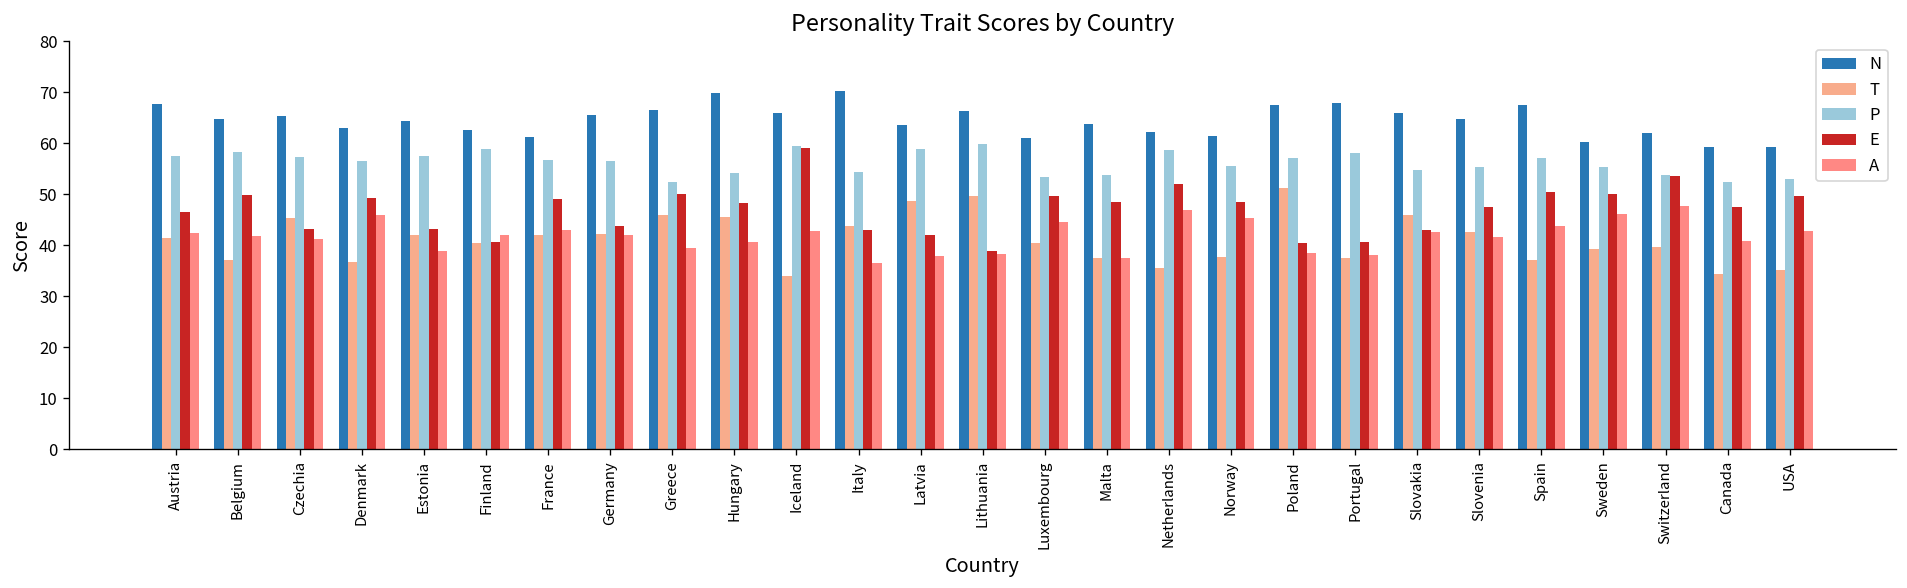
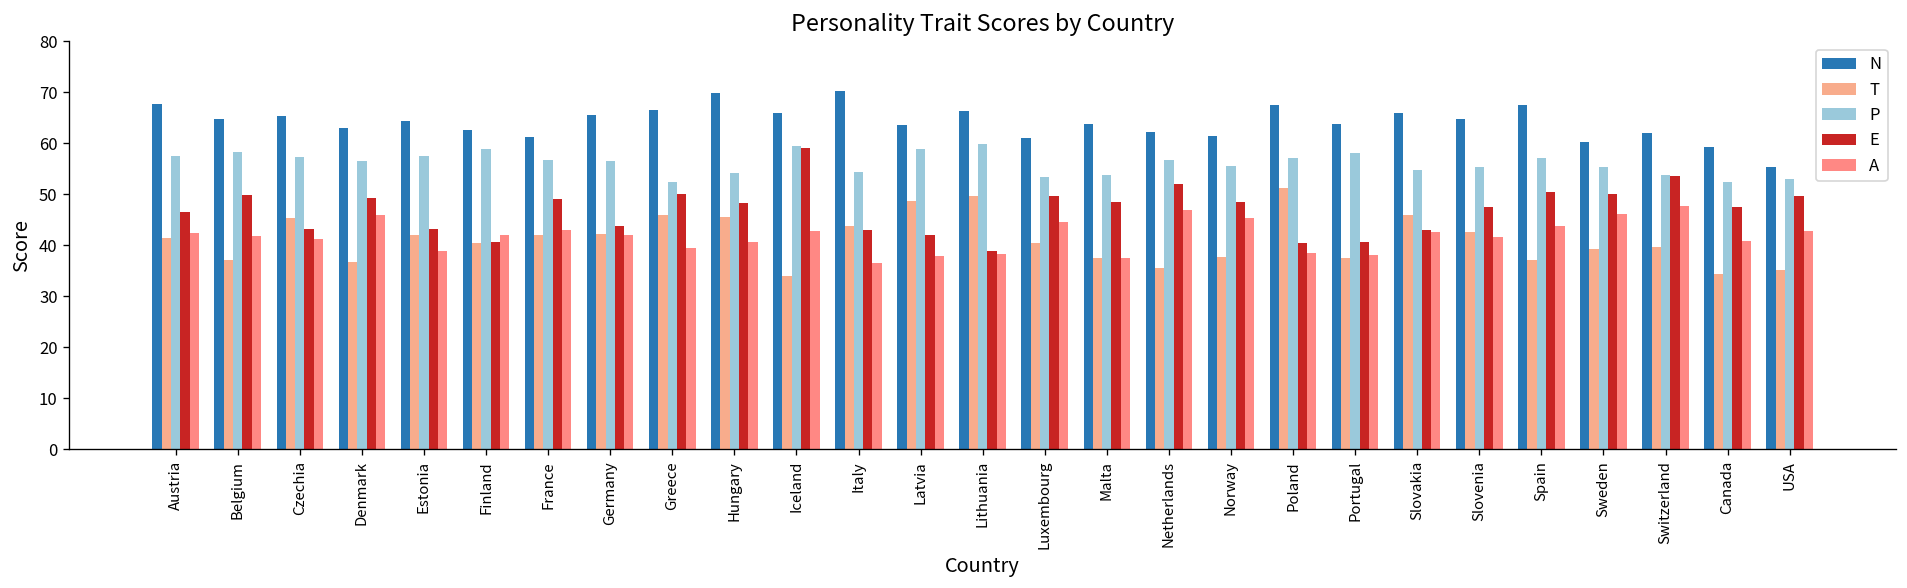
P, Netherlands: 59 -> 57
N, Portugal: 68 -> 64
N, USA: 59 -> 55
